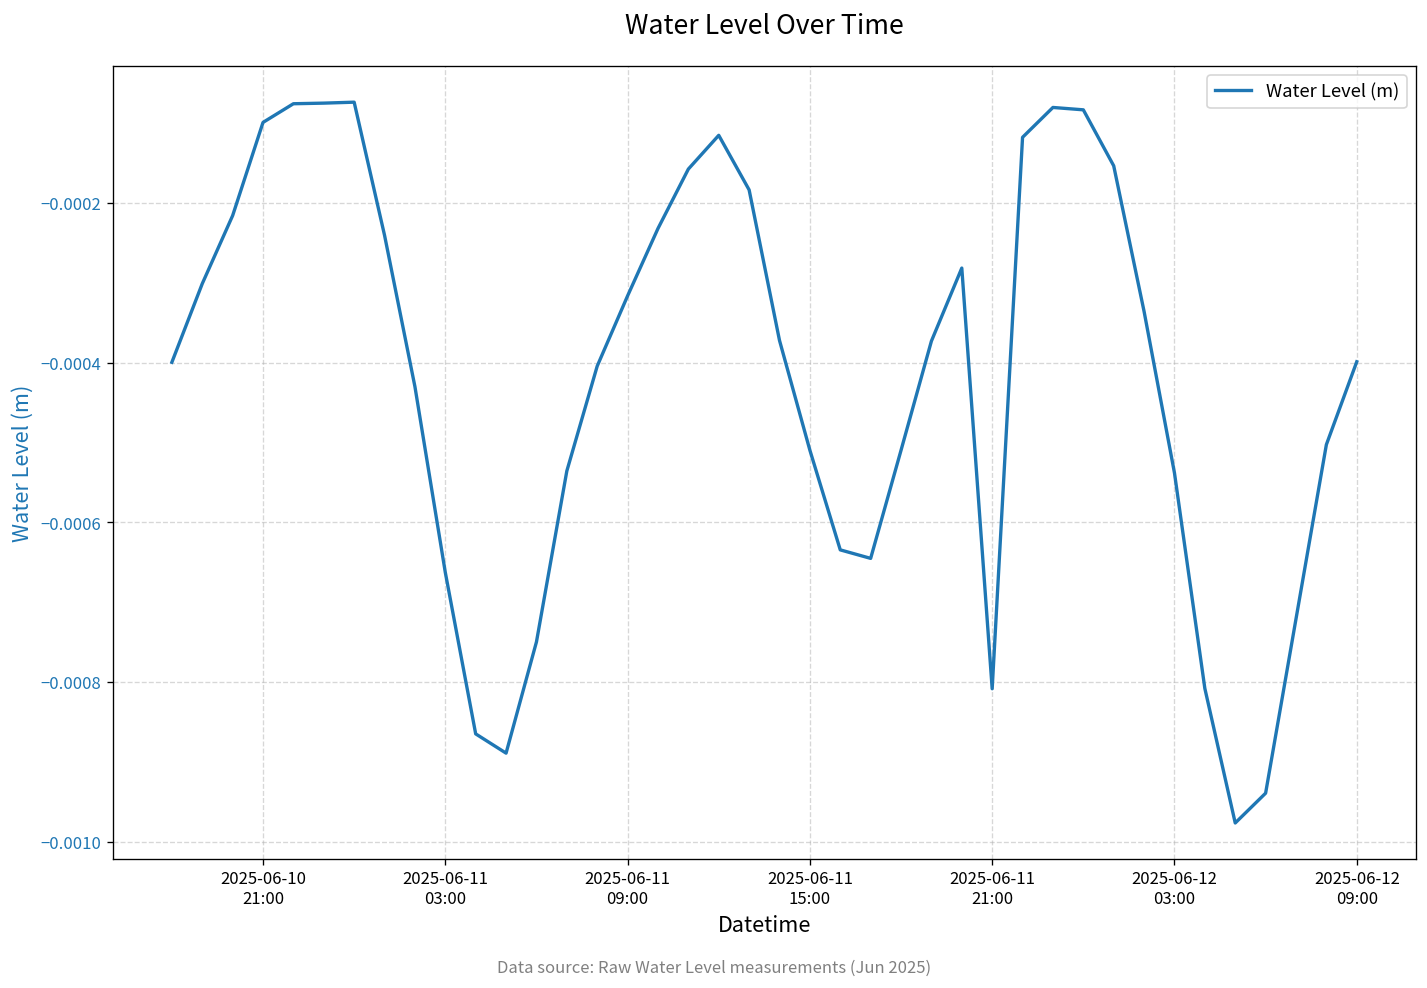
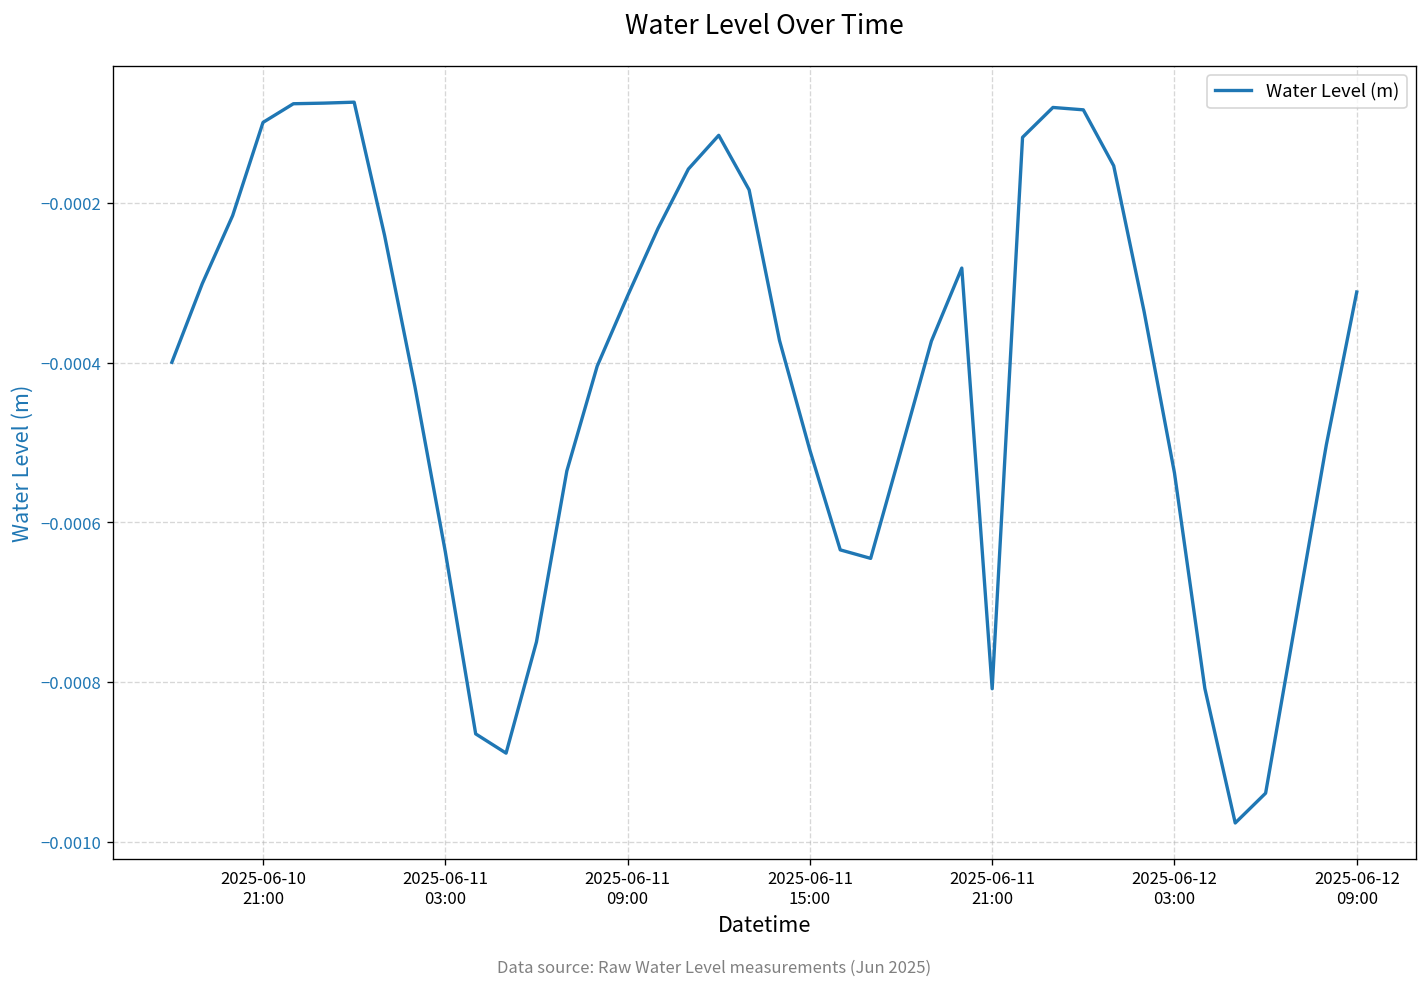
2025-06-11 03:00: -0.00066 -> -0.00064
2025-06-12 09:00: -0.00040 -> -0.00031
